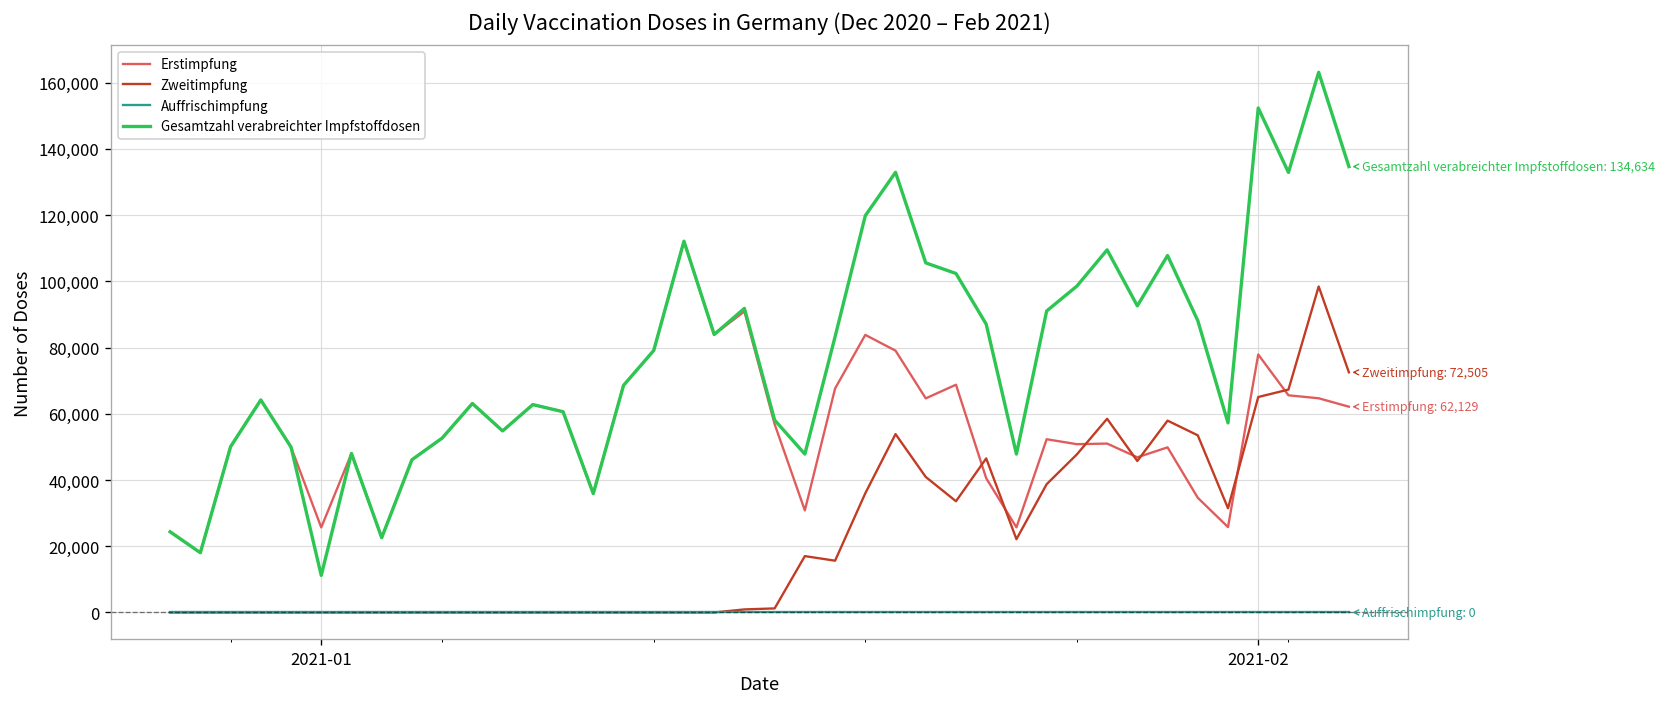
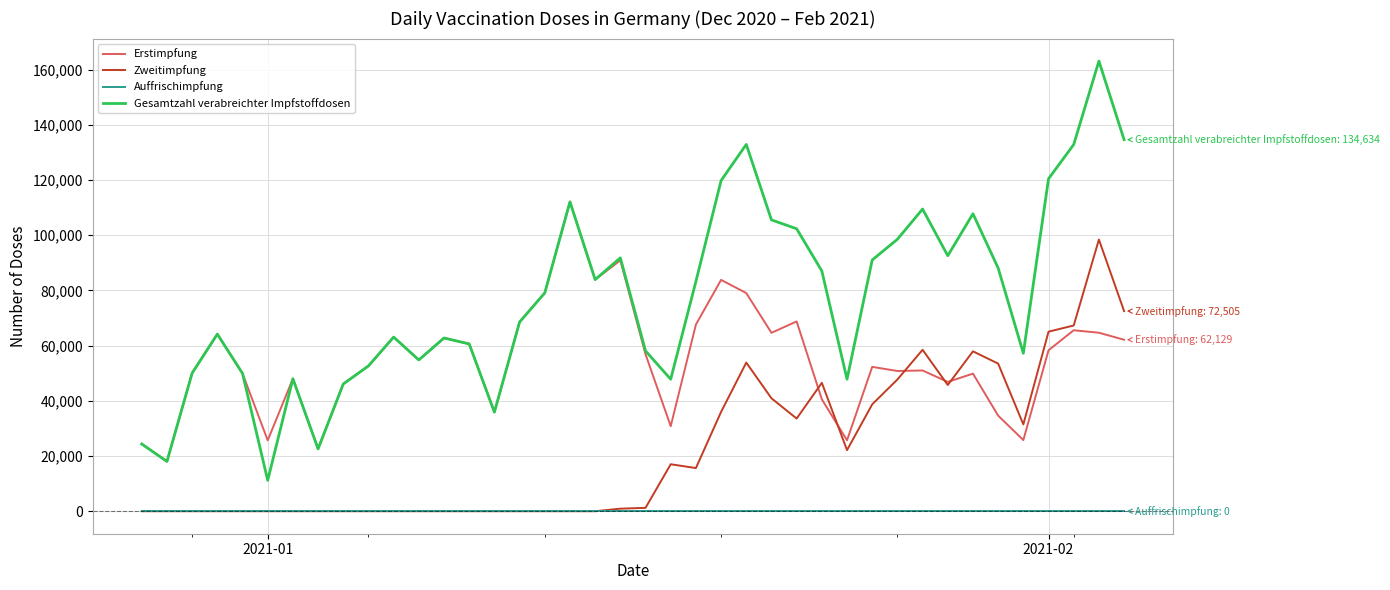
Erstimpfung, 2021-02: 78,000 -> 58,000
Gesamtzahl verabreichter Impfstoffdosen, 2021-02: 152,000 -> 120,000
